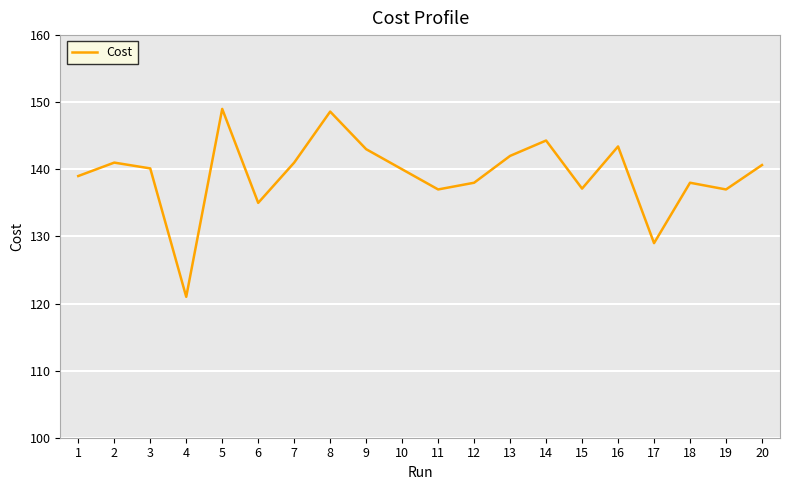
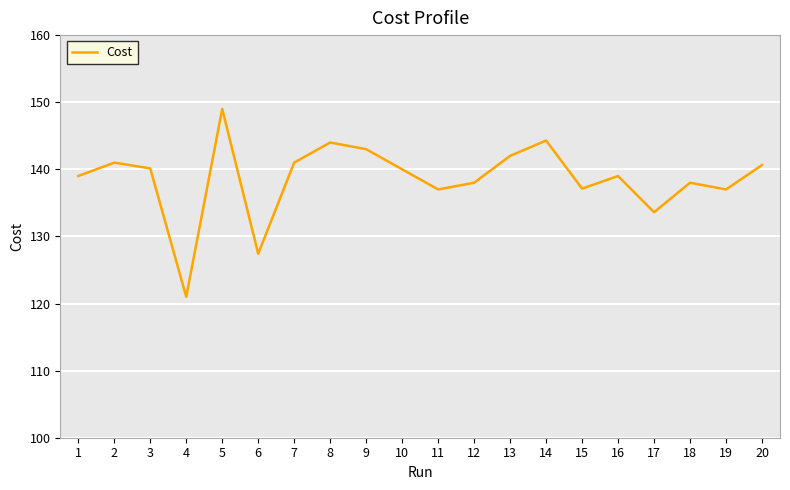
6: 135 -> 127
8: 149 -> 144
16: 143 -> 139
17: 129 -> 134
